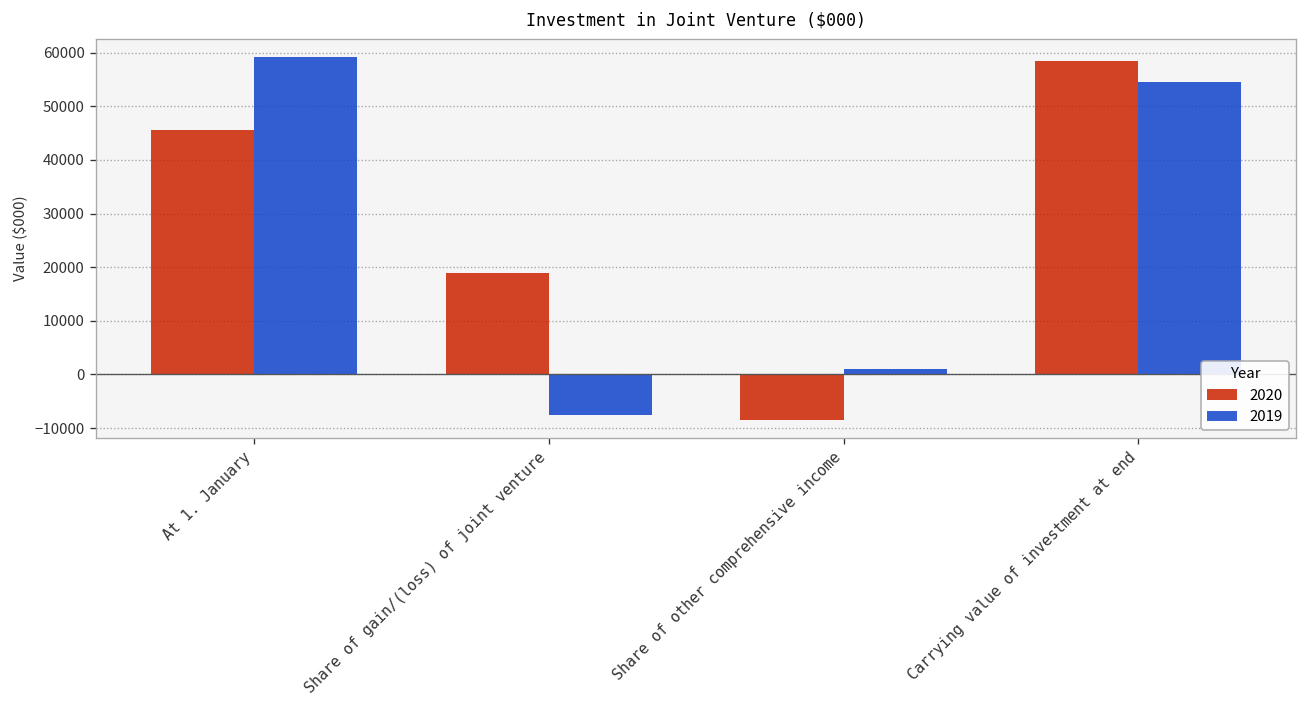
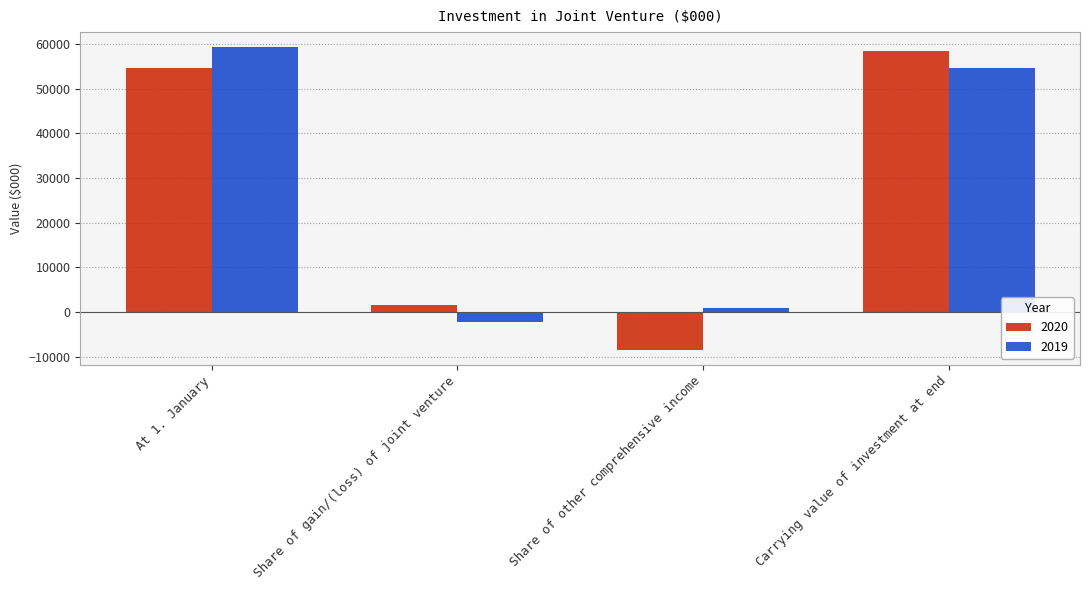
2020, At 1. January: 46000 -> 55000
2020, Share of gain/(loss) of joint venture: 19000 -> 2000
2019, Share of gain/(loss) of joint venture: -8000 -> -2000
